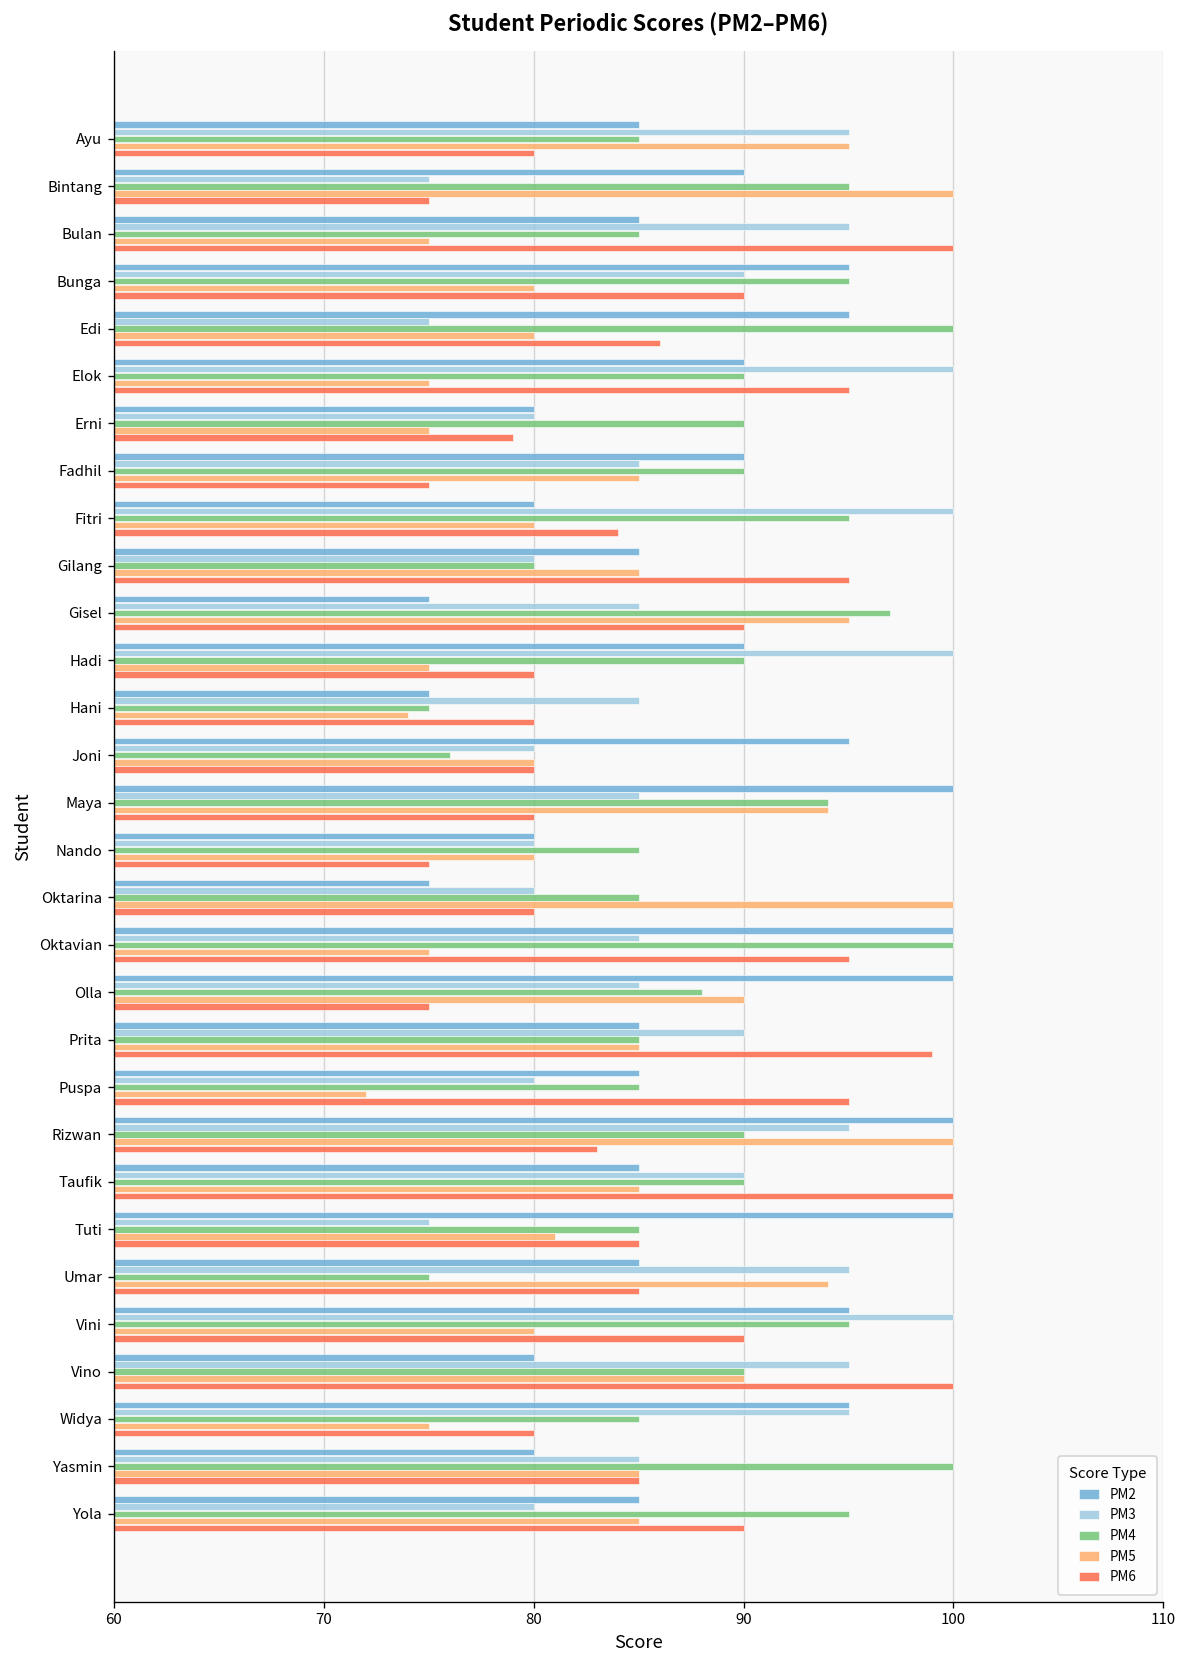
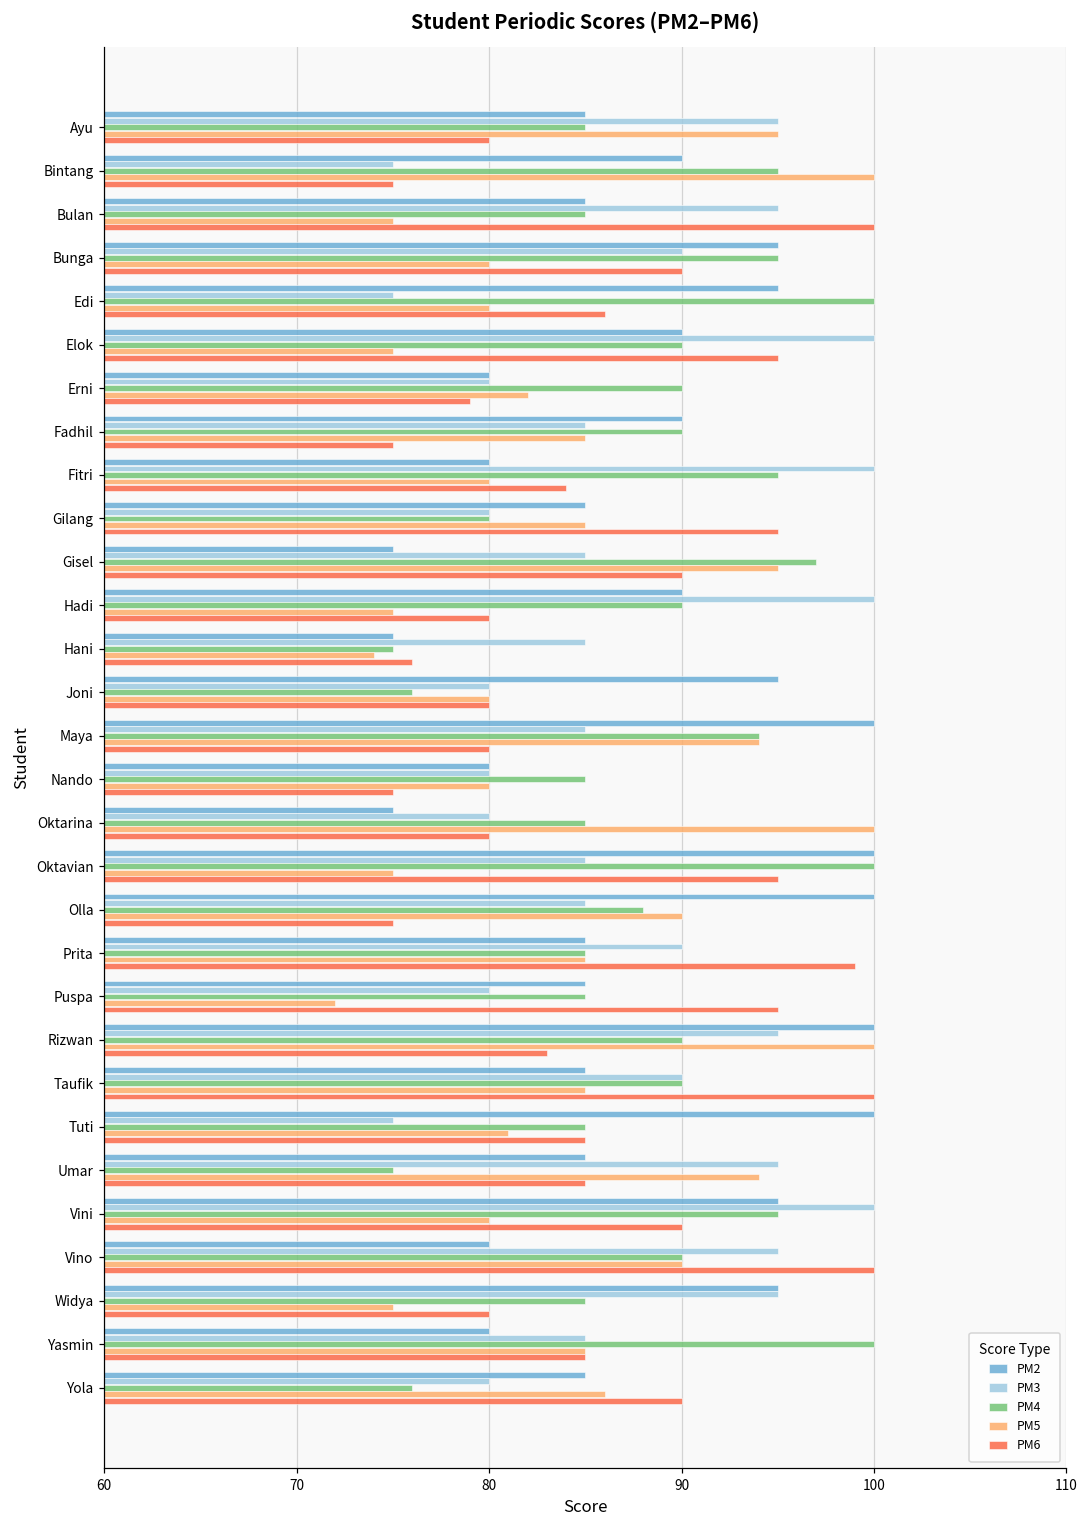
PM5, Erni: 75 -> 82
PM6, Hani: 80 -> 76
PM4, Yola: 95 -> 76
PM5, Yola: 85 -> 86
